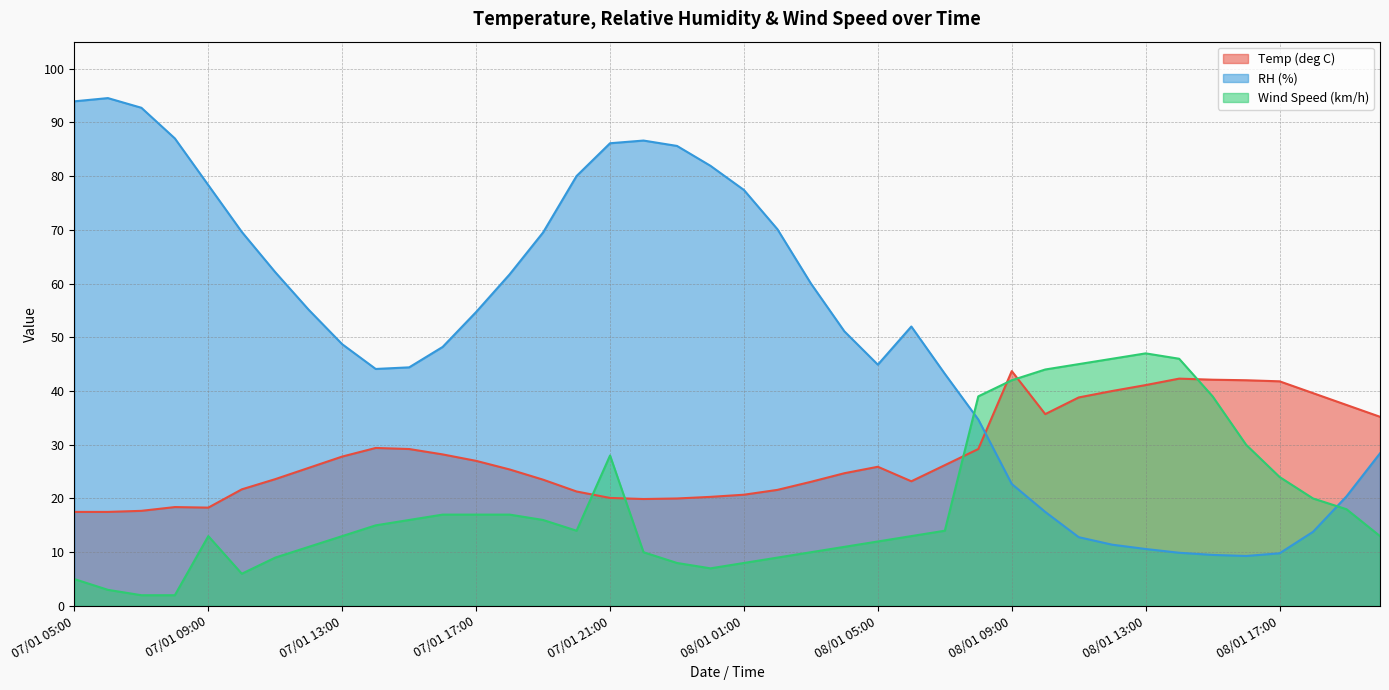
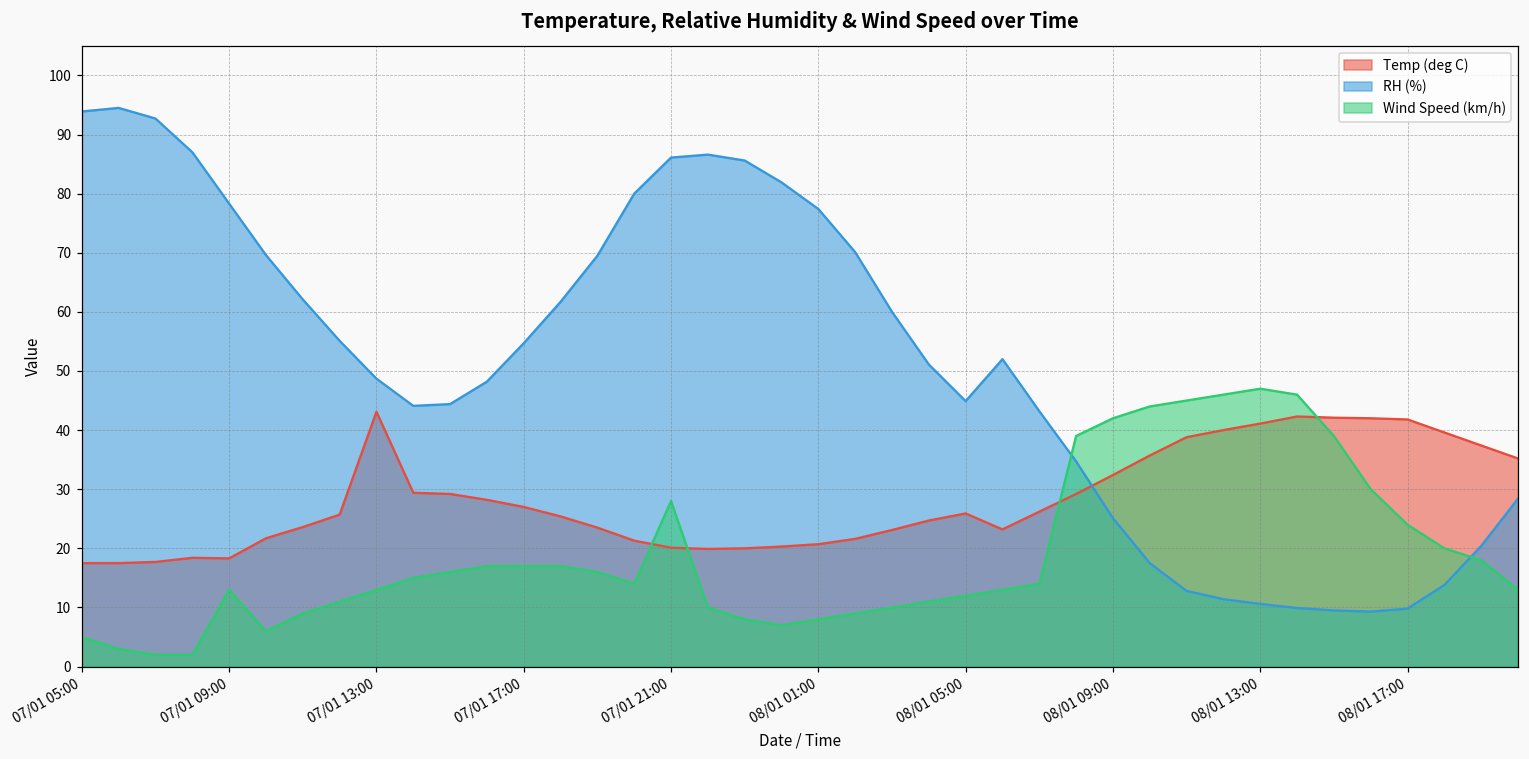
Temp (deg C), 07/01 13:00: 28 -> 43
Temp (deg C), 08/01 09:00: 44 -> 32
RH (%), 08/01 09:00: 23 -> 25
